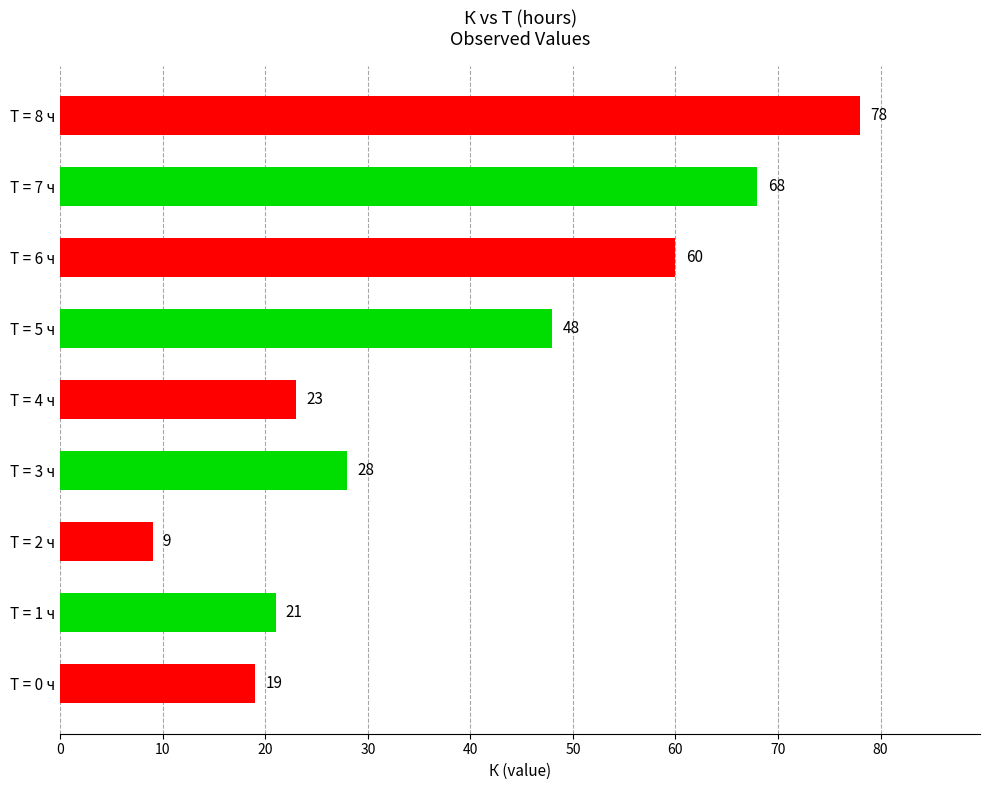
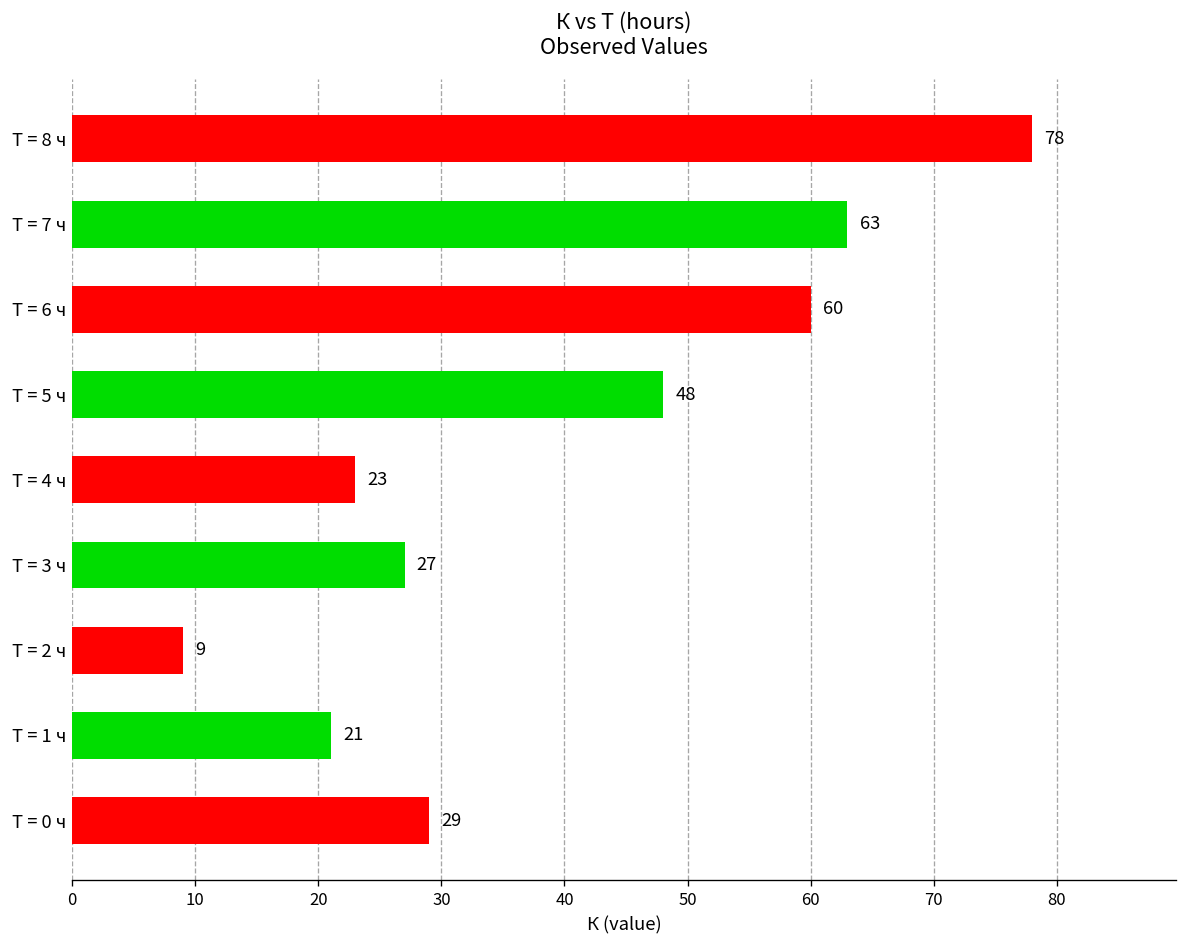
Т = 7 ч: 68 -> 63
Т = 3 ч: 28 -> 27
Т = 0 ч: 19 -> 29
